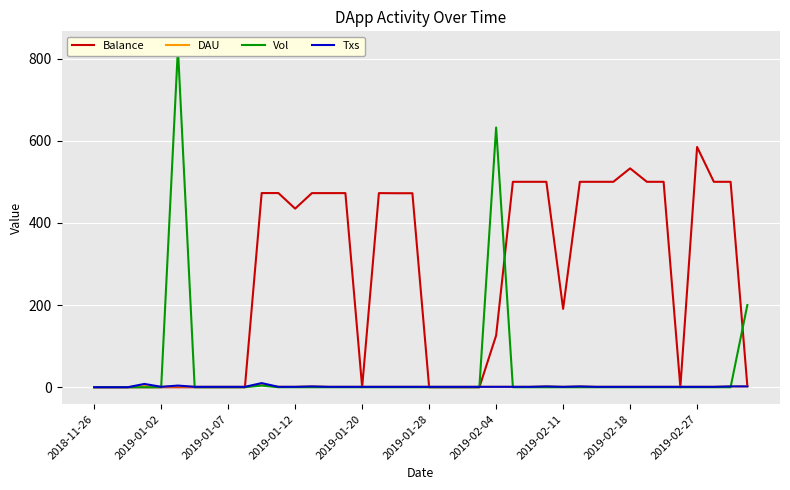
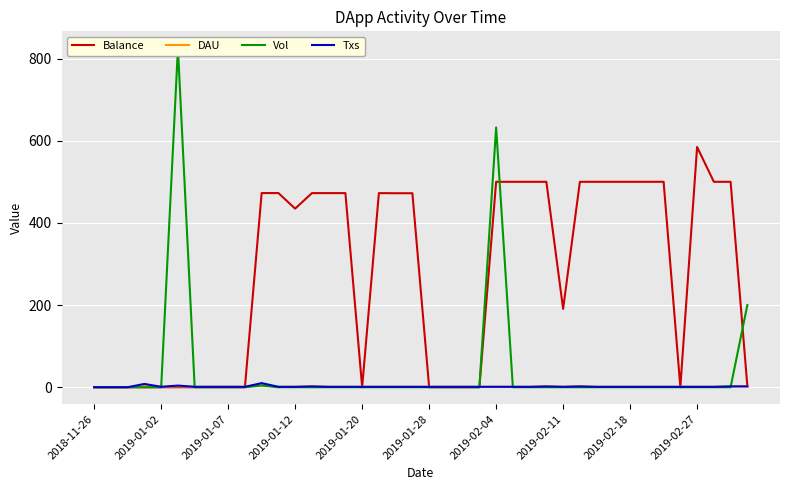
Balance, 2019-02-04: 130 -> 500
Balance, 2019-02-18: 530 -> 500
